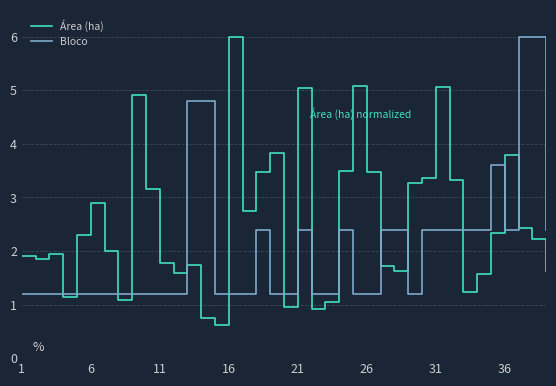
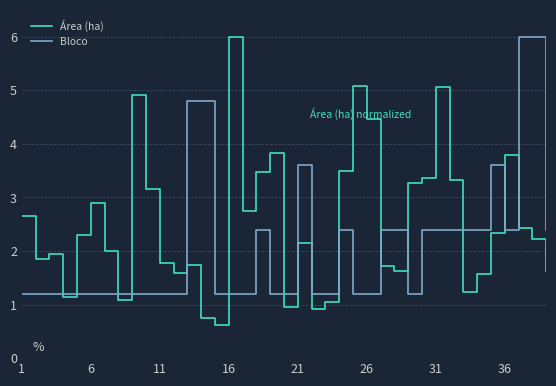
Área (ha), 1: 1.9 -> 2.7
Área (ha), 21: 5.0 -> 2.1
Bloco, 21: 2.4 -> 3.6
Área (ha), 26: 3.5 -> 4.5
